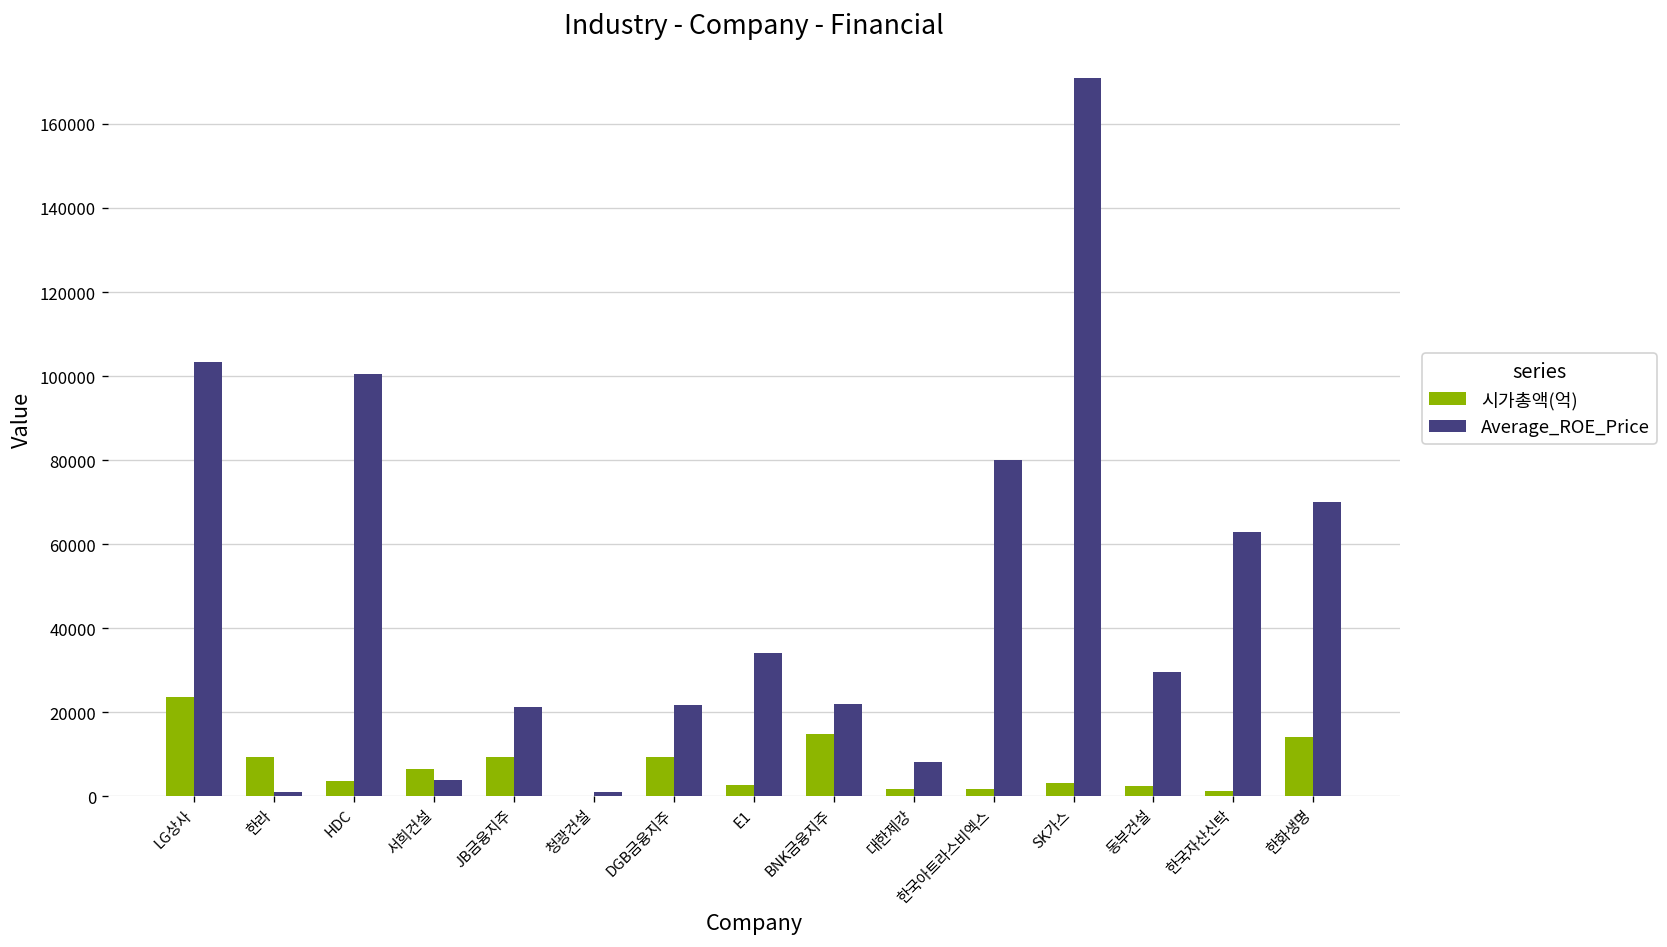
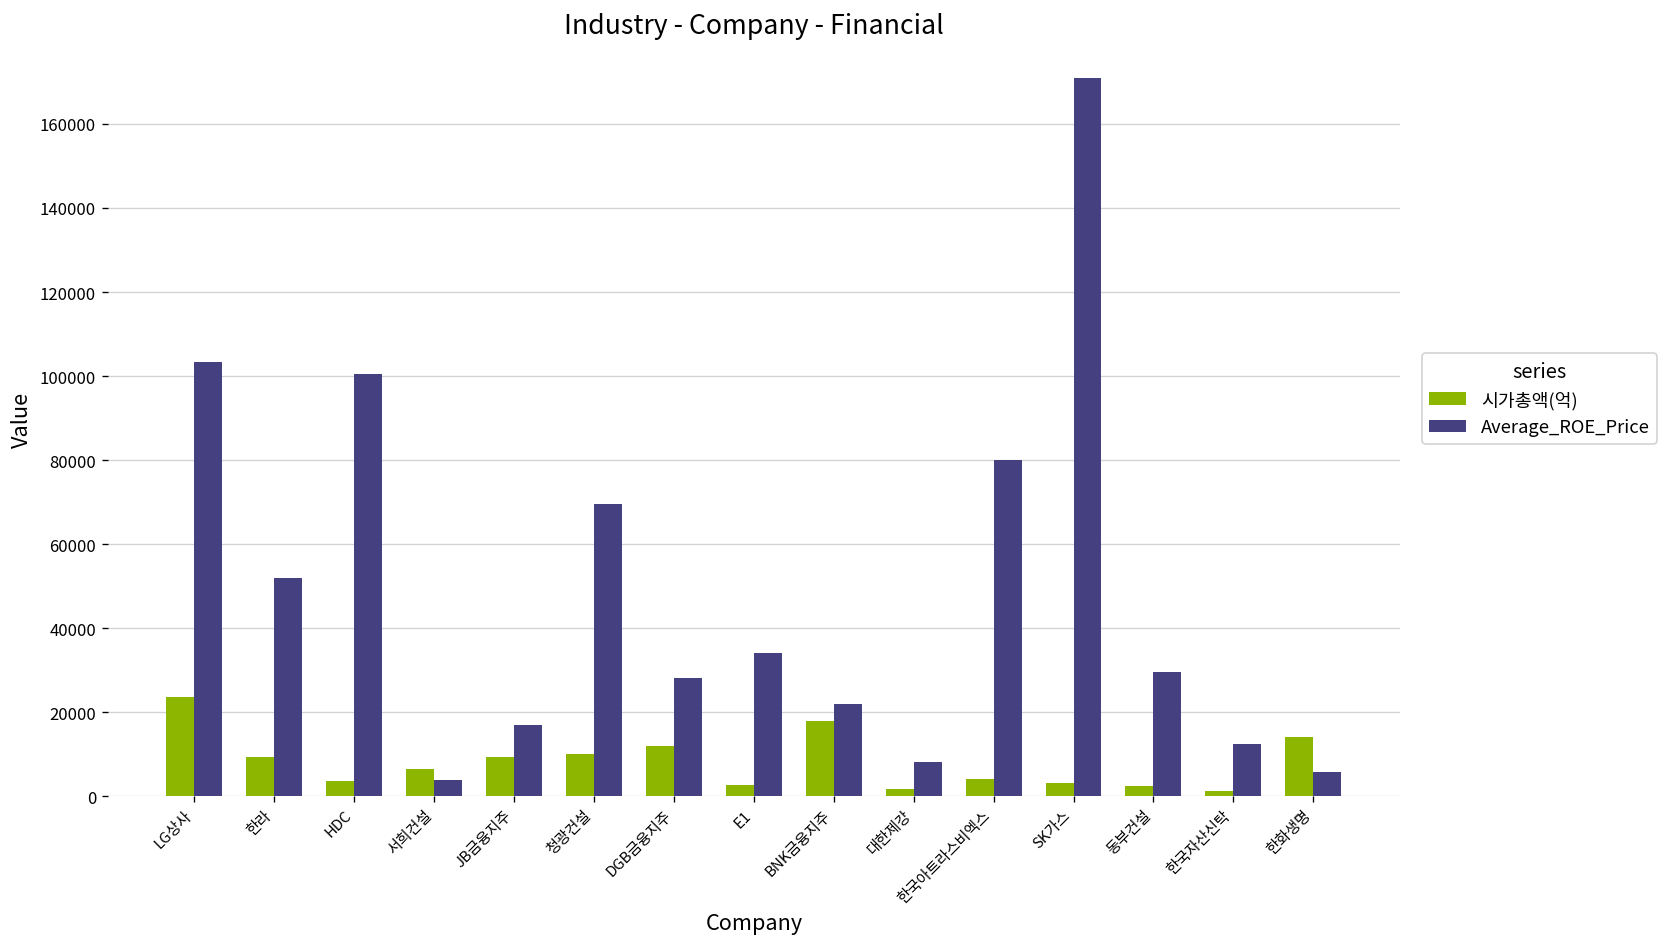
Average_ROE_Price, 한라: 1000 -> 52000
Average_ROE_Price, JB금융지주: 21000 -> 17000
시가총액(억), 청광건설: 0 -> 10000
Average_ROE_Price, 청광건설: 1000 -> 70000
시가총액(억), DGB금융지주: 9000 -> 12000
Average_ROE_Price, DGB금융지주: 22000 -> 28000
시가총액(억), BNK금융지주: 15000 -> 18000
시가총액(억), 한국아트라스비엑스: 2000 -> 4000
Average_ROE_Price, 한국자산신탁: 63000 -> 12000
Average_ROE_Price, 한화생명: 70000 -> 6000
